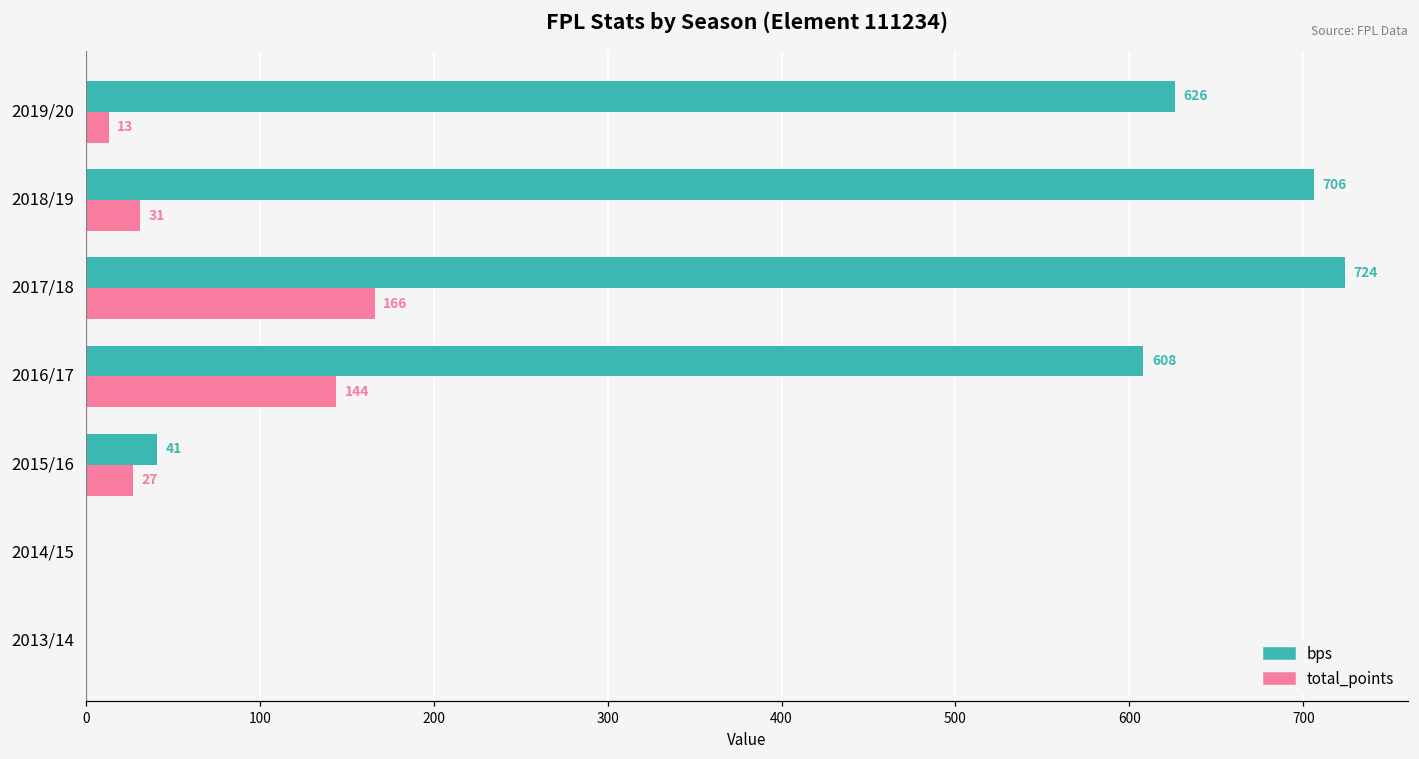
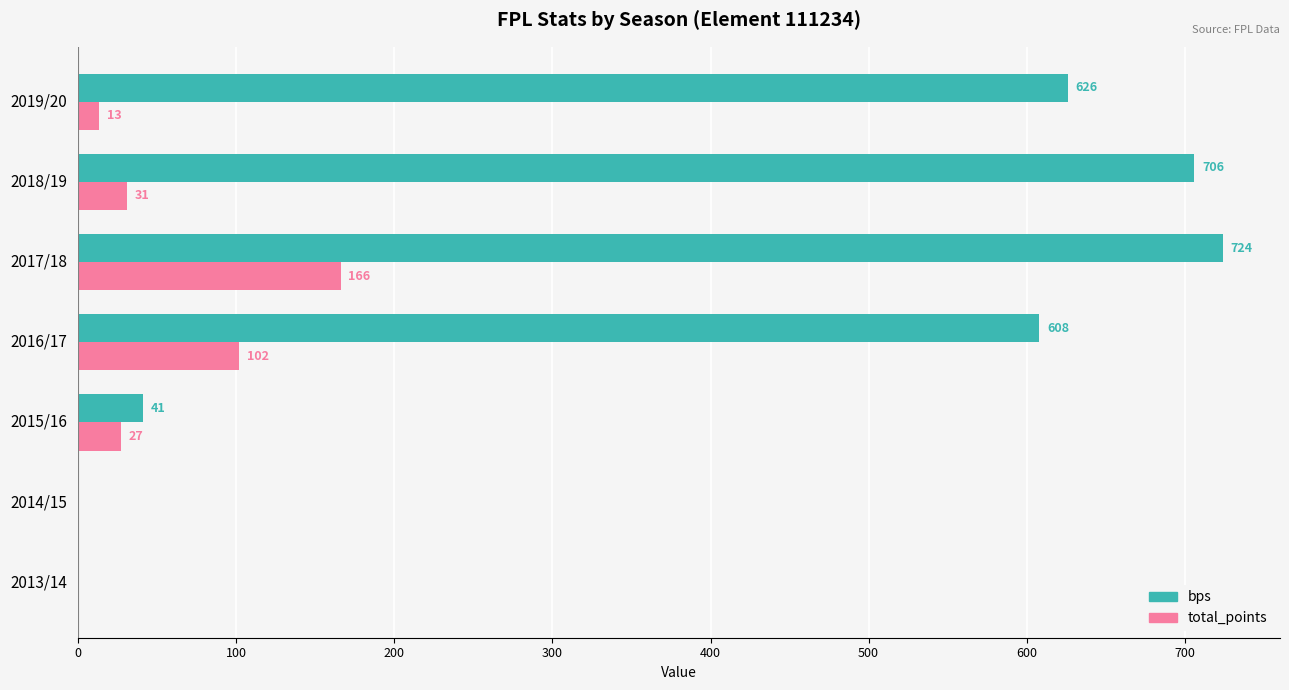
total_points, 2016/17: 144 -> 102
